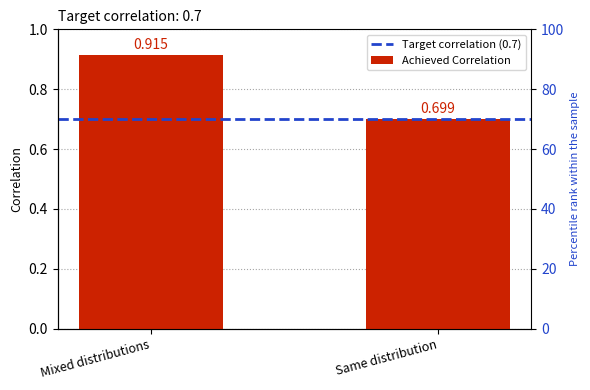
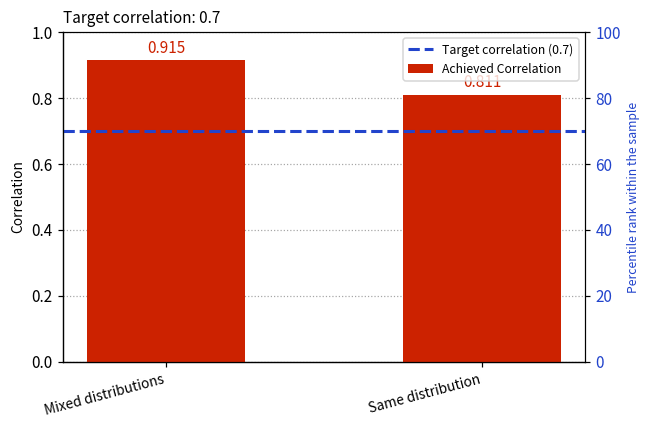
Same distribution: 0.699 -> 0.811
